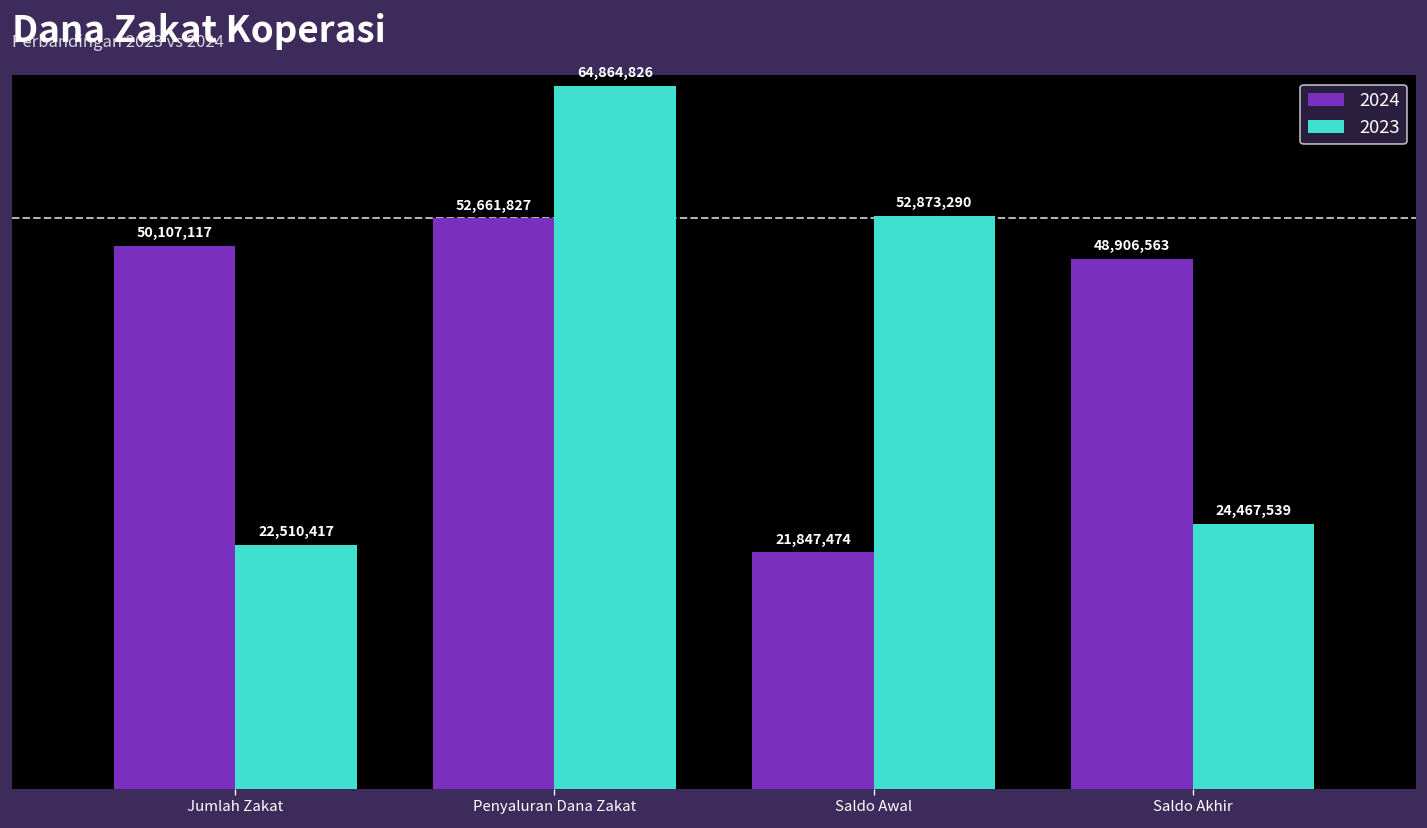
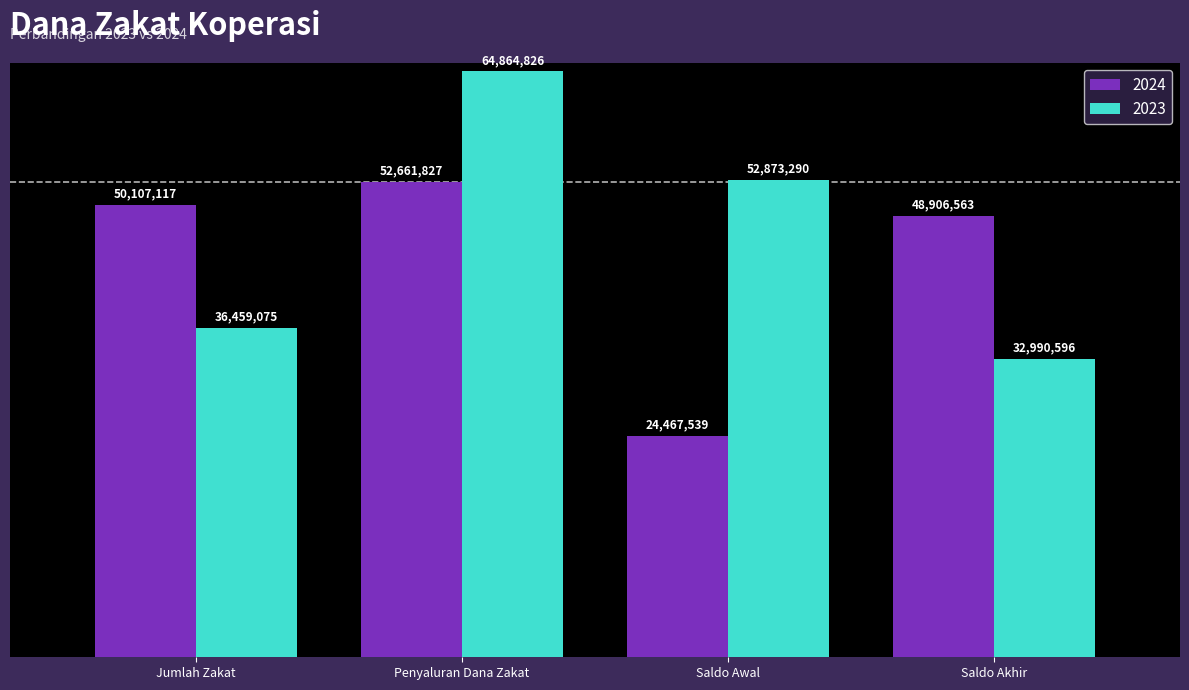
2023, Jumlah Zakat: 22,510,417 -> 36,459,075
2024, Saldo Awal: 21,847,474 -> 24,467,539
2023, Saldo Akhir: 24,467,539 -> 32,990,596
